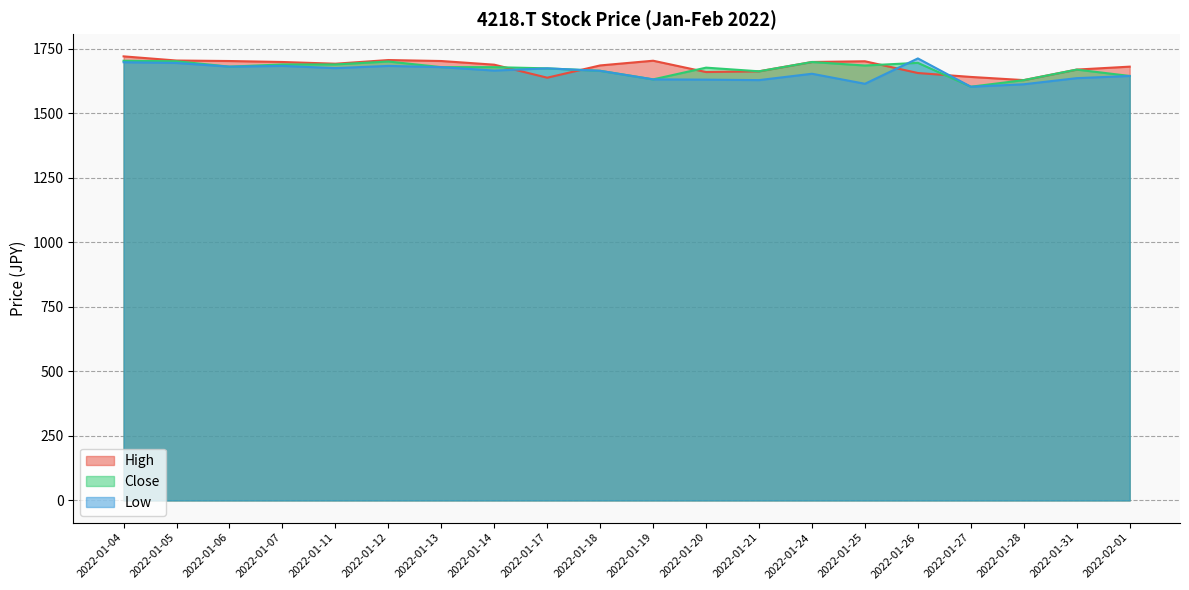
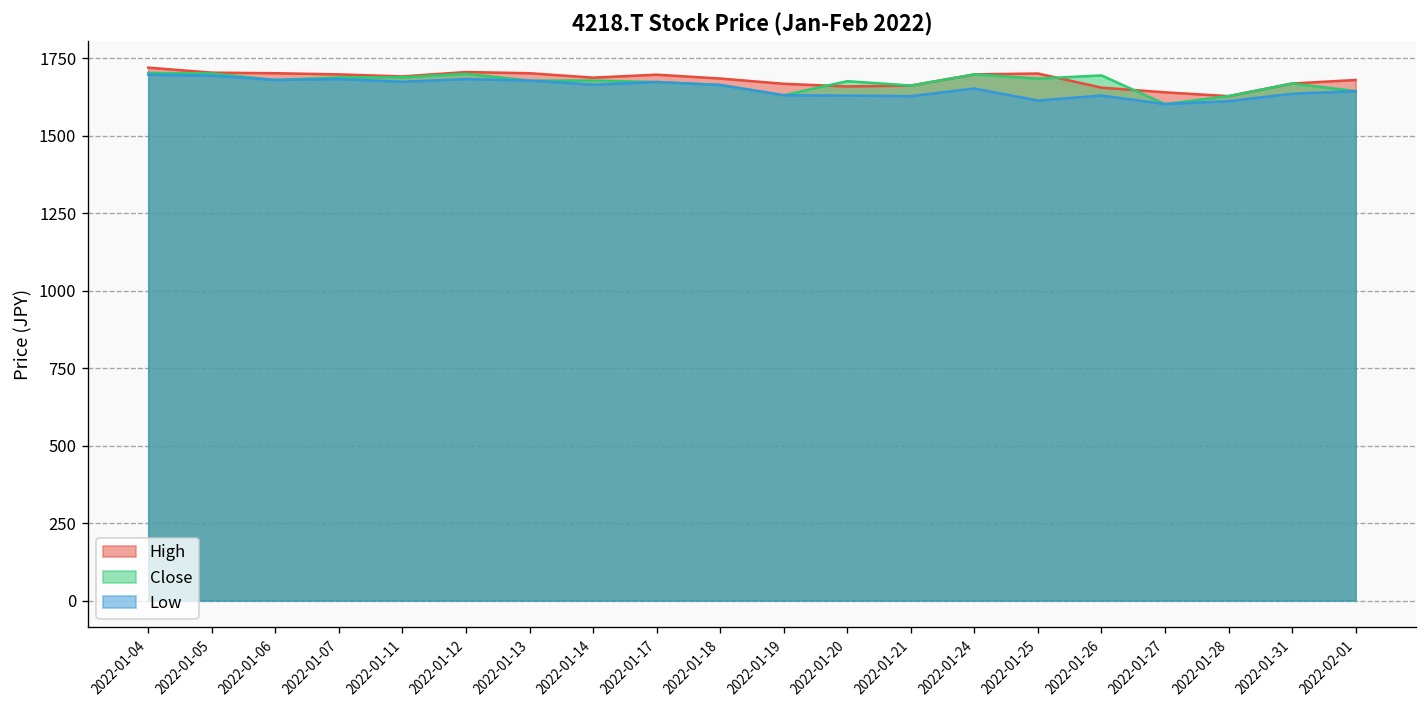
High, 2022-01-17: 1640 -> 1700
High, 2022-01-19: 1700 -> 1670
Low, 2022-01-26: 1710 -> 1630
